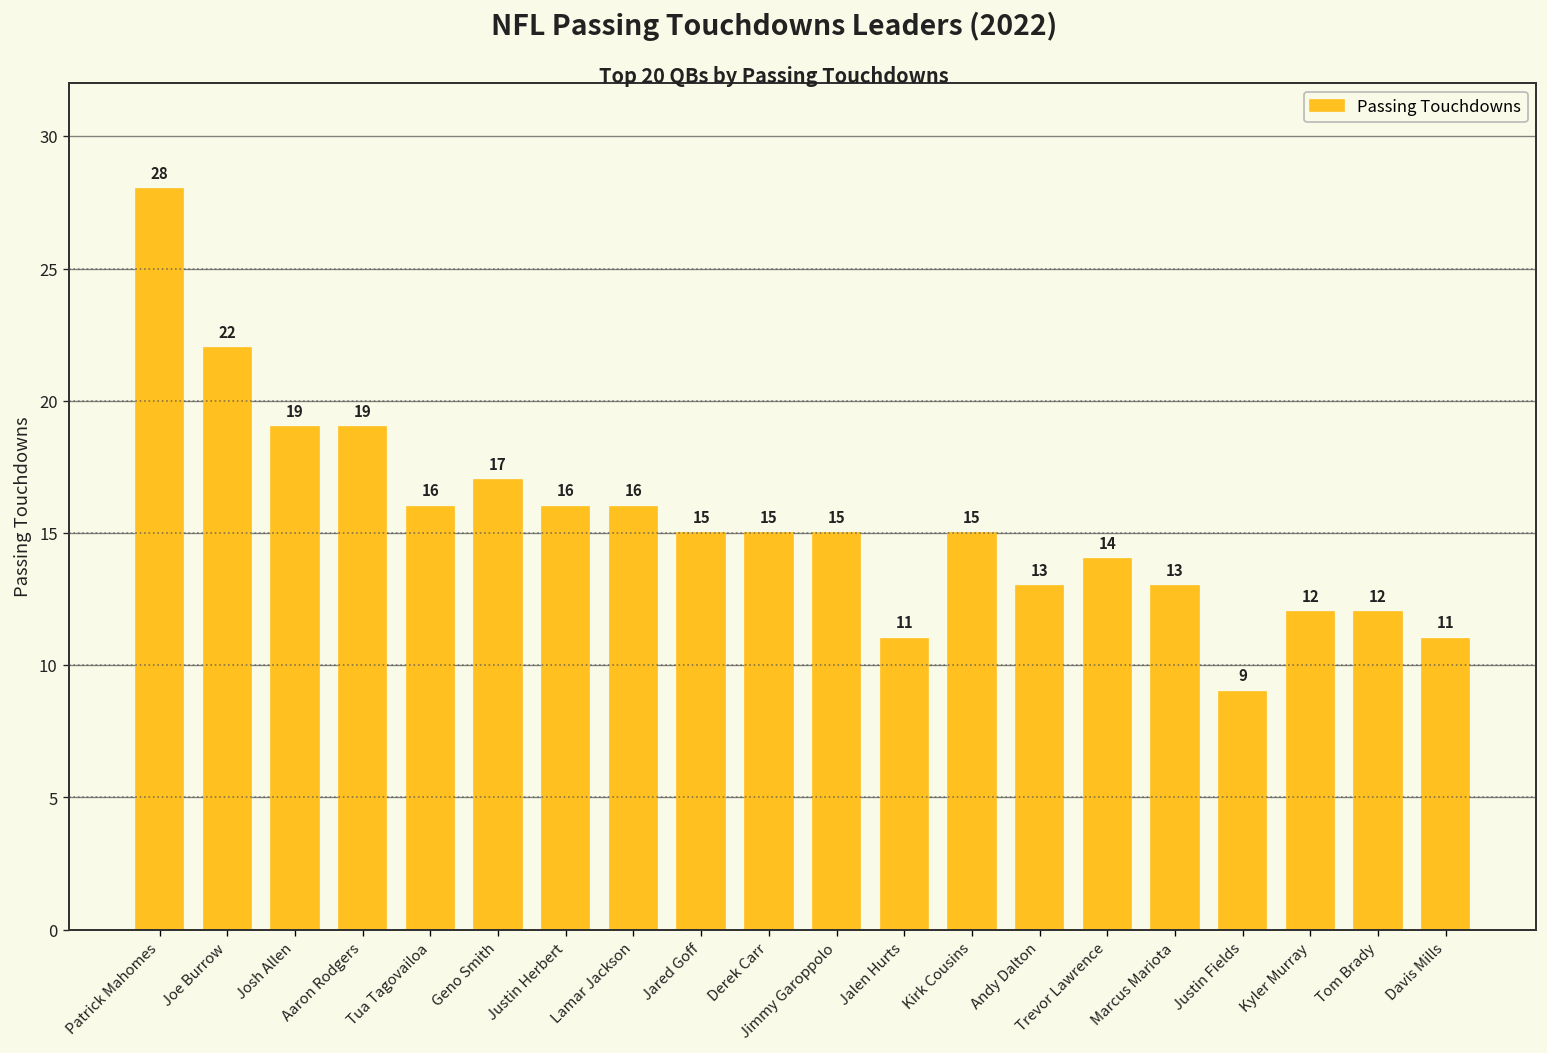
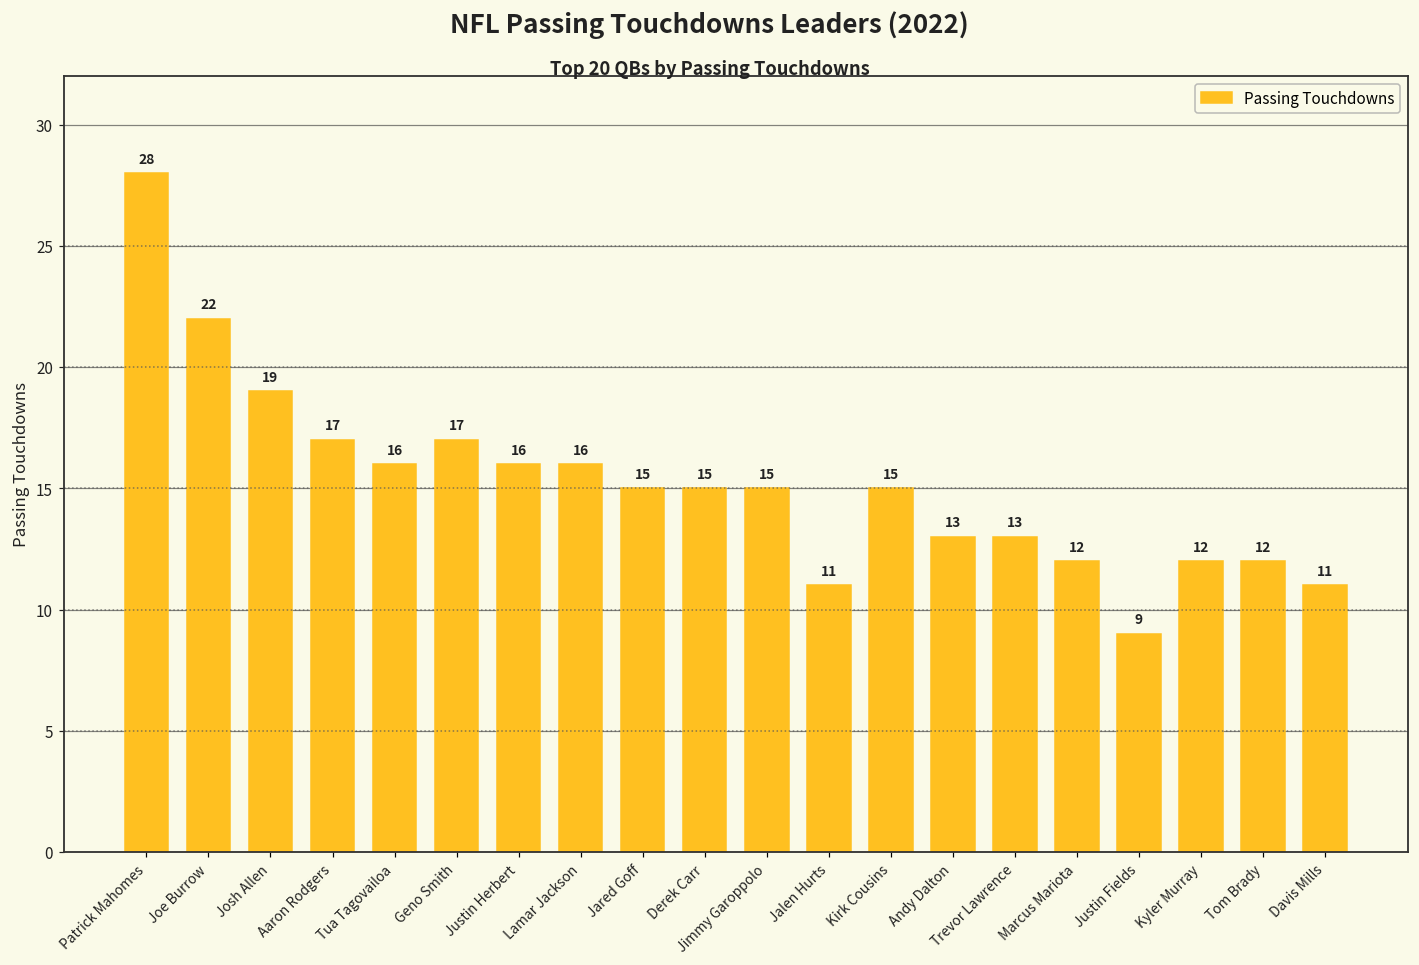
Aaron Rodgers: 19 -> 17
Trevor Lawrence: 14 -> 13
Marcus Mariota: 13 -> 12
